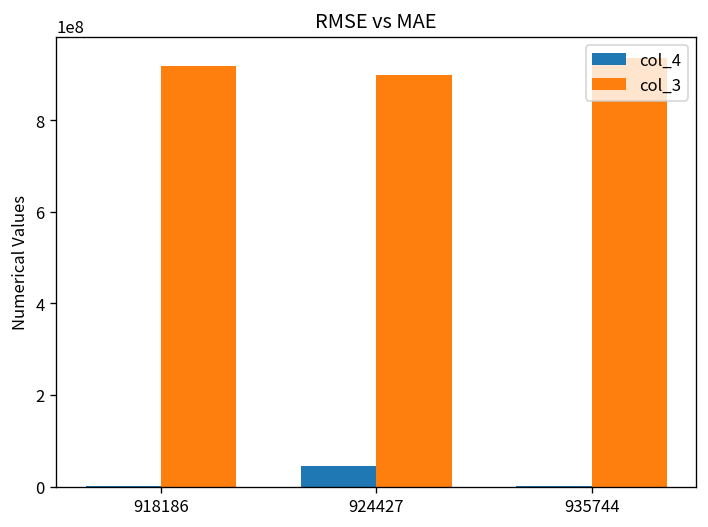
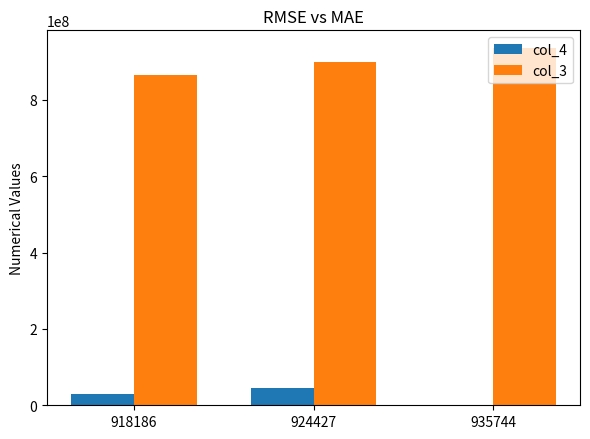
col_4, 918186: 0 -> 30000000
col_3, 918186: 920000000 -> 860000000
